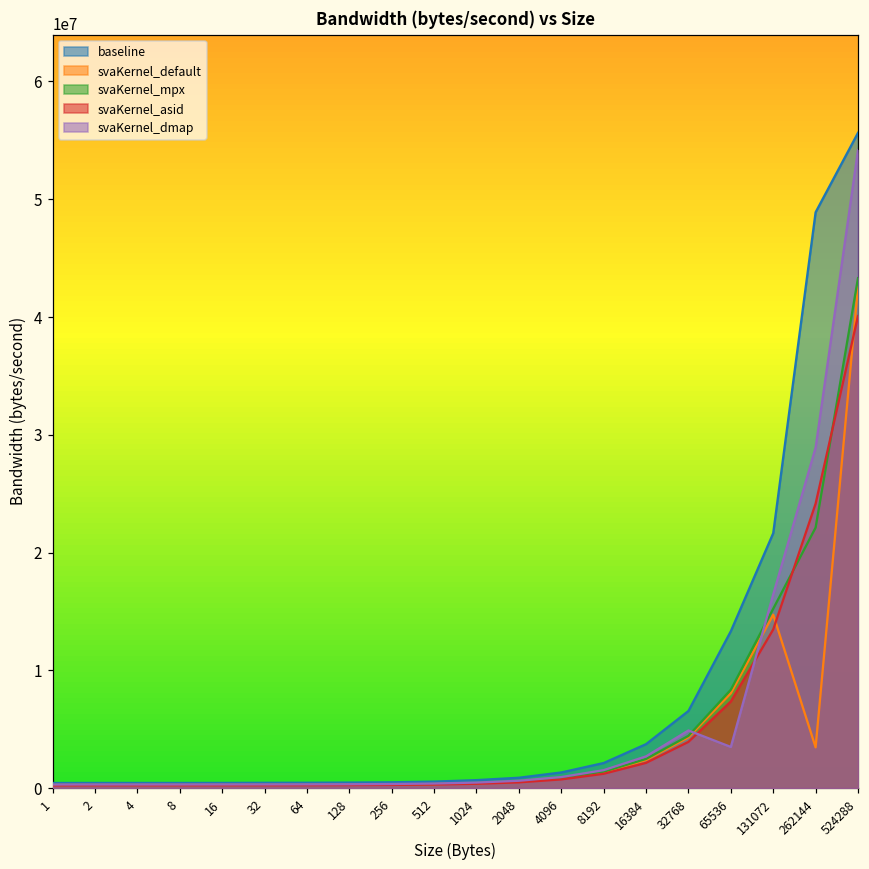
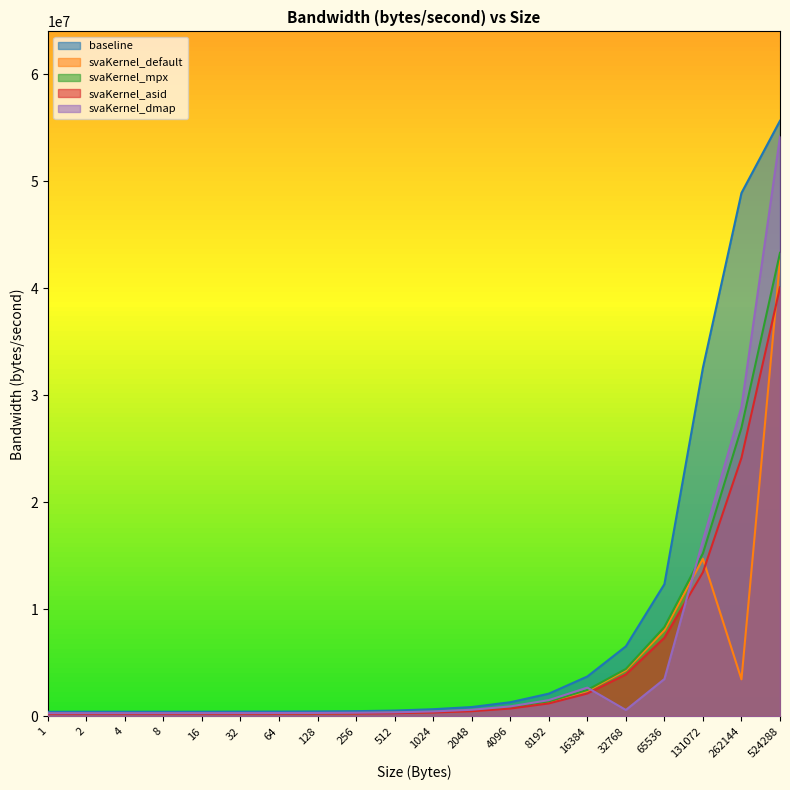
svaKernel_dmap, 32768: 4900000 -> 600000
baseline, 65536: 13300000 -> 12400000
baseline, 131072: 21600000 -> 32600000
svaKernel_mpx, 262144: 22100000 -> 27000000
